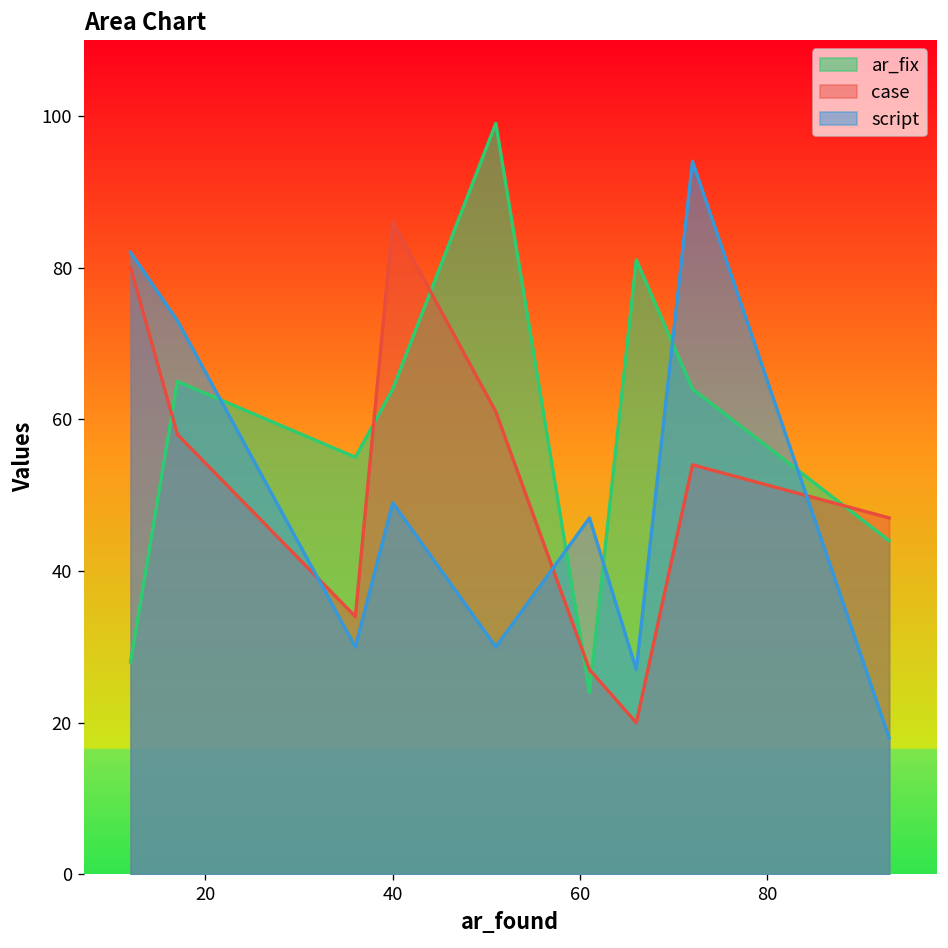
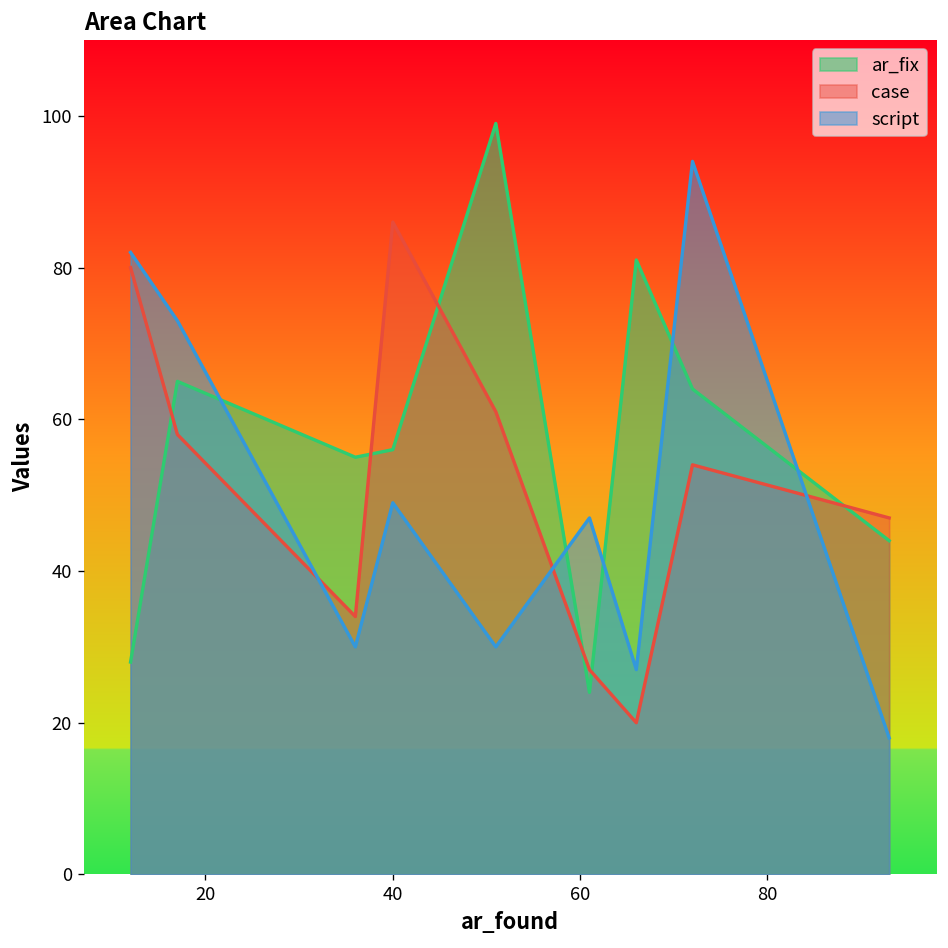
ar_fix, 40: 64 -> 56
